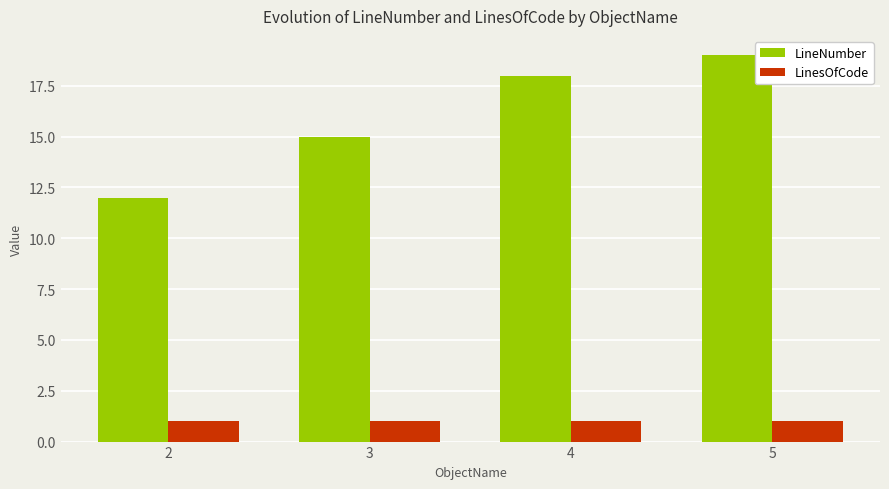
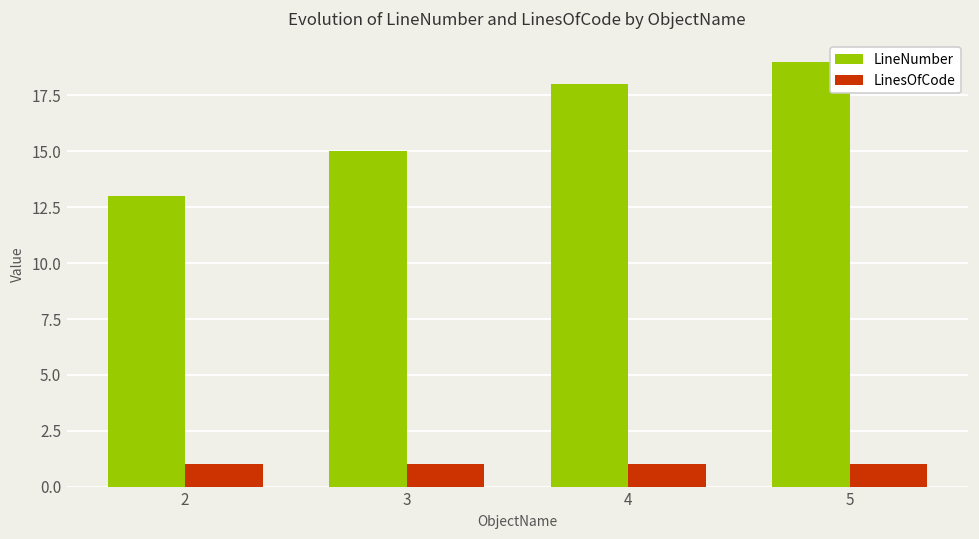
LineNumber, 2: 12 -> 13
